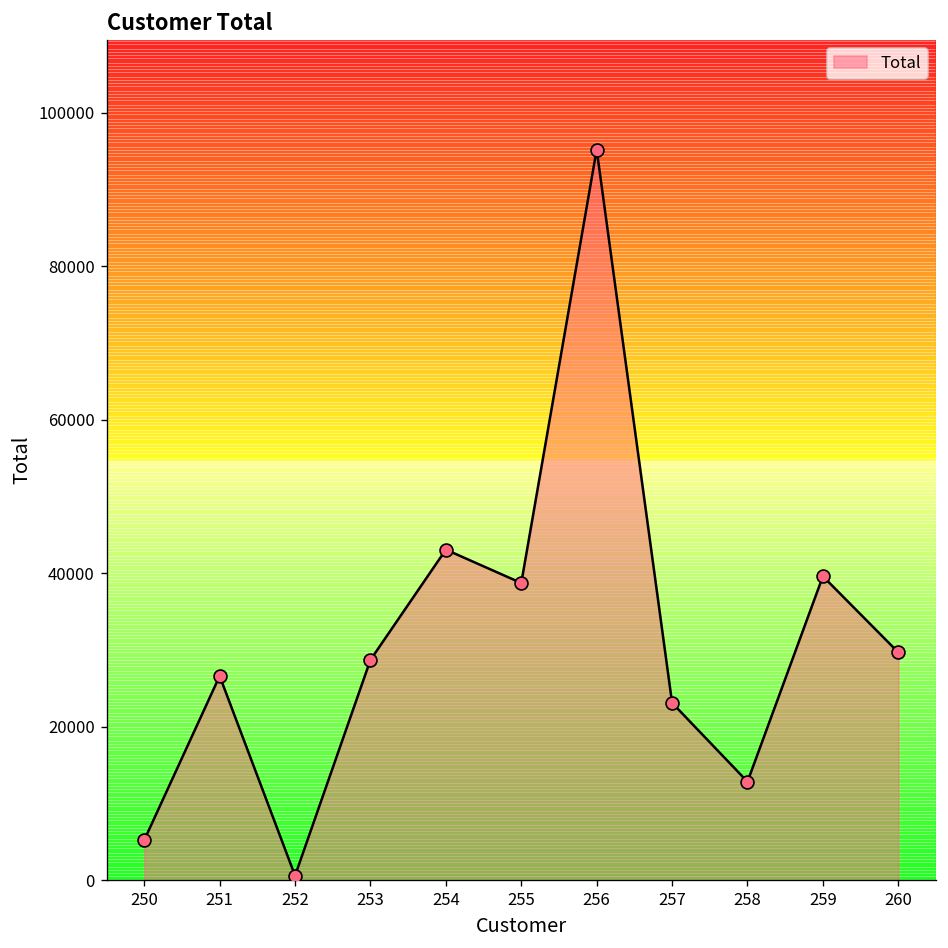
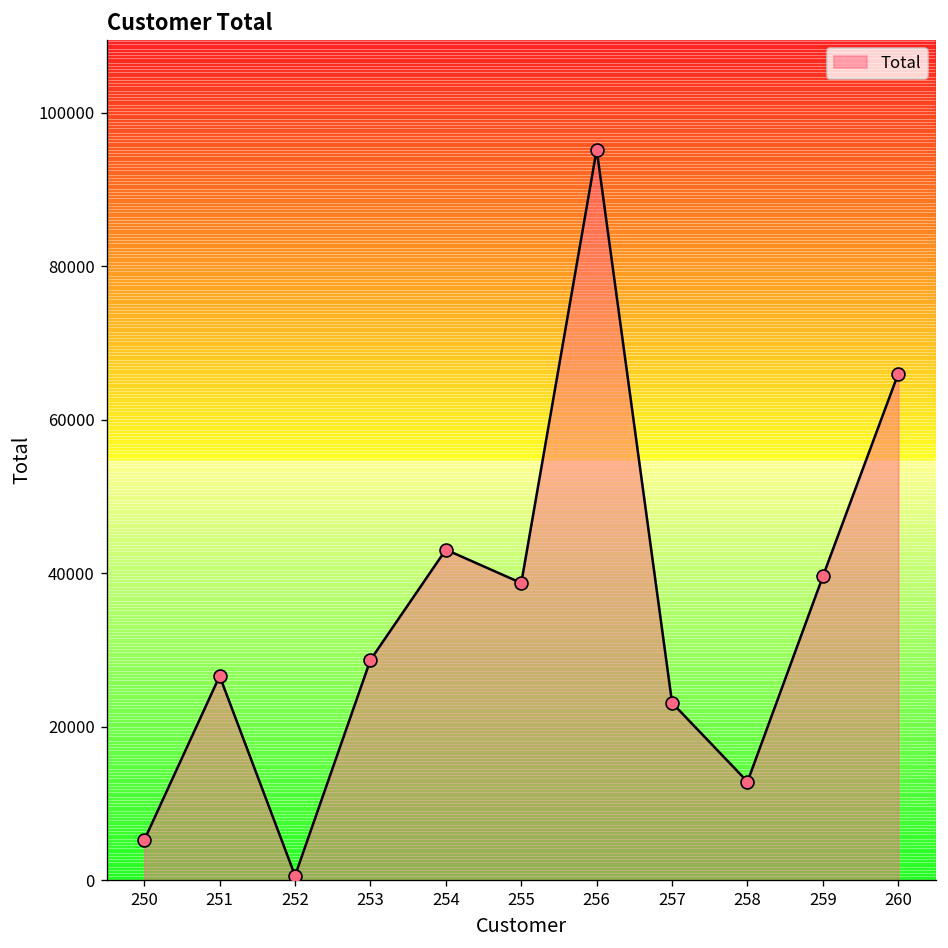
260: 30000 -> 66000
